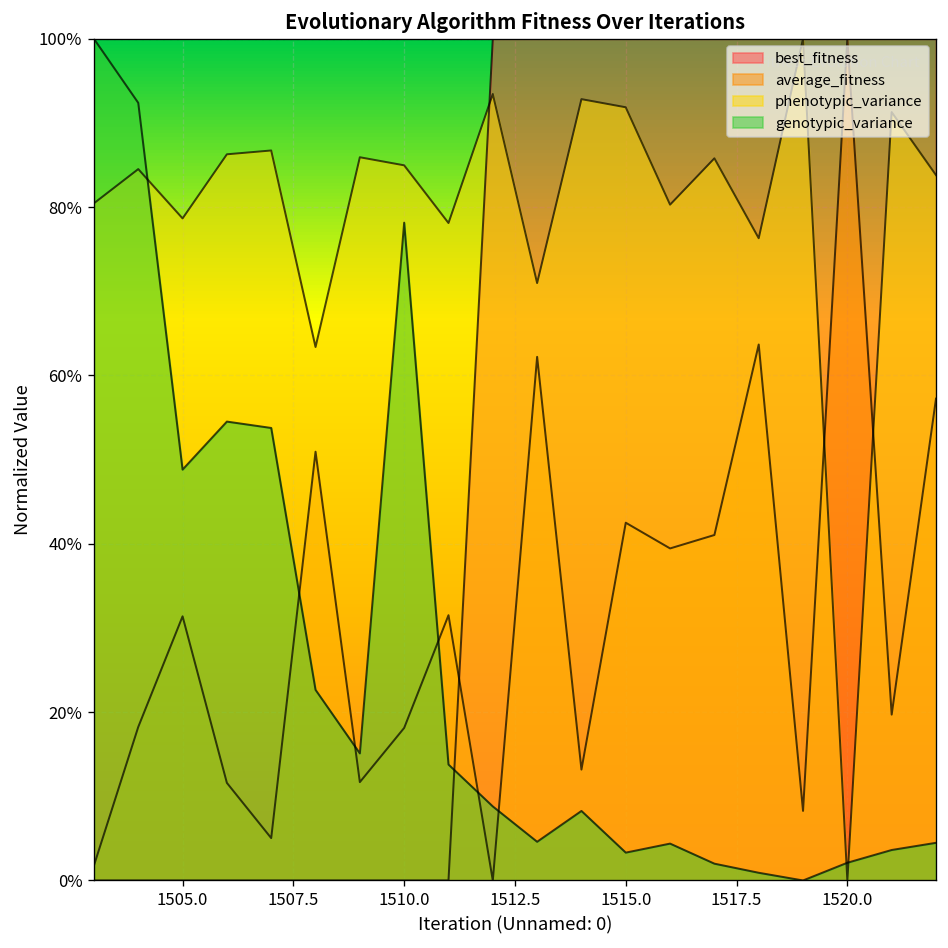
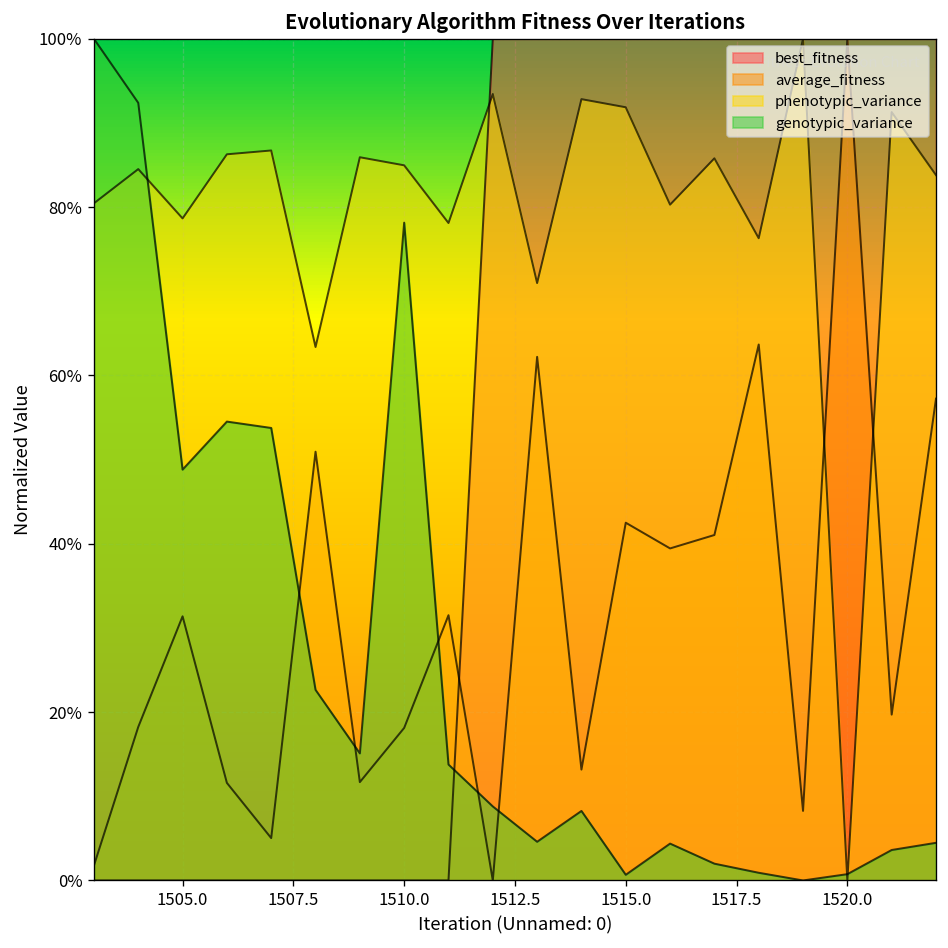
genotypic_variance, 1515.0: 3% -> 1%
genotypic_variance, 1520.0: 2% -> 1%
